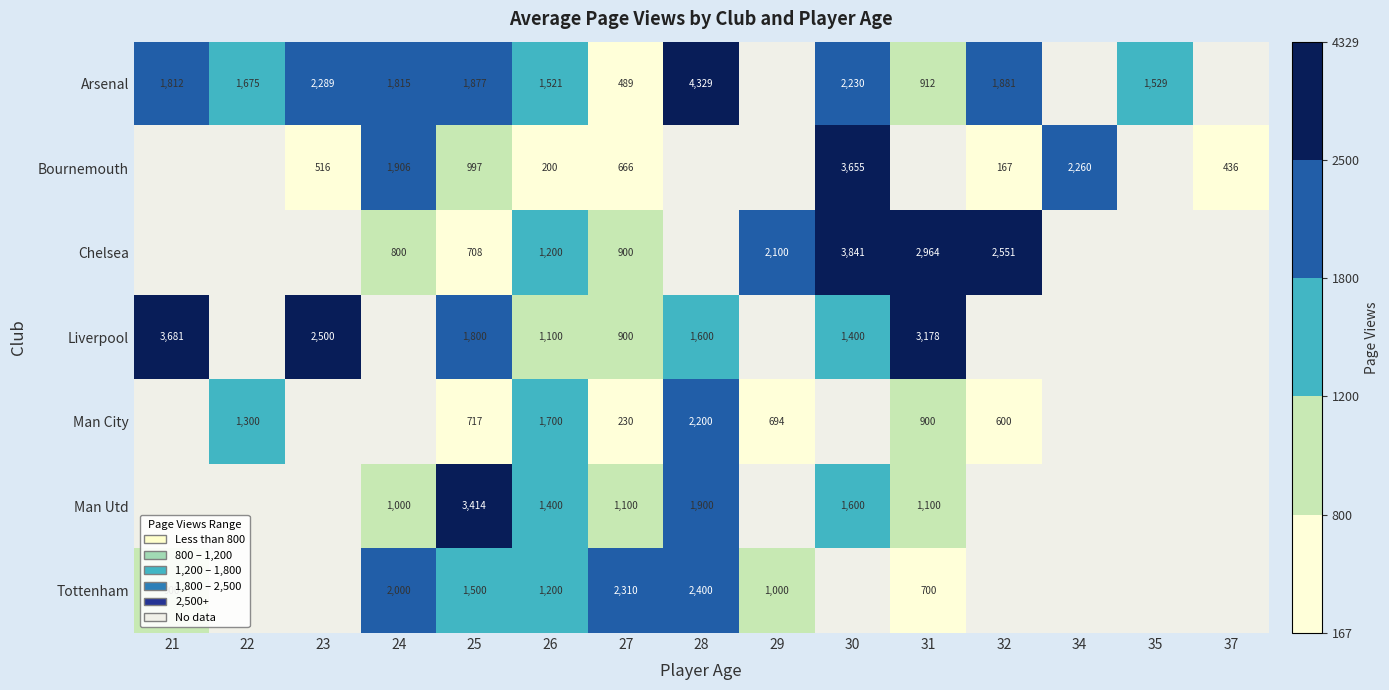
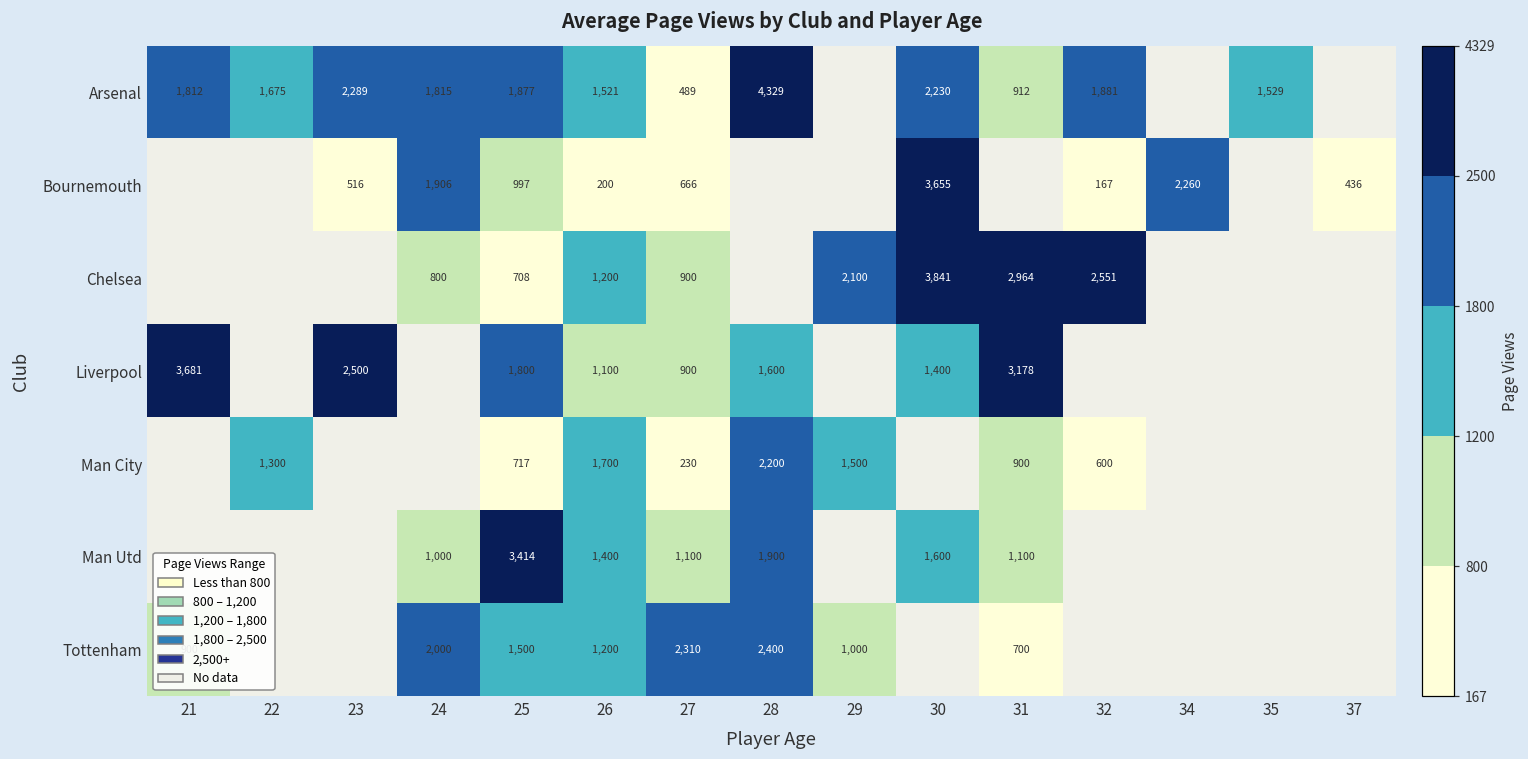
Man City, 29: 694 -> 1,500
